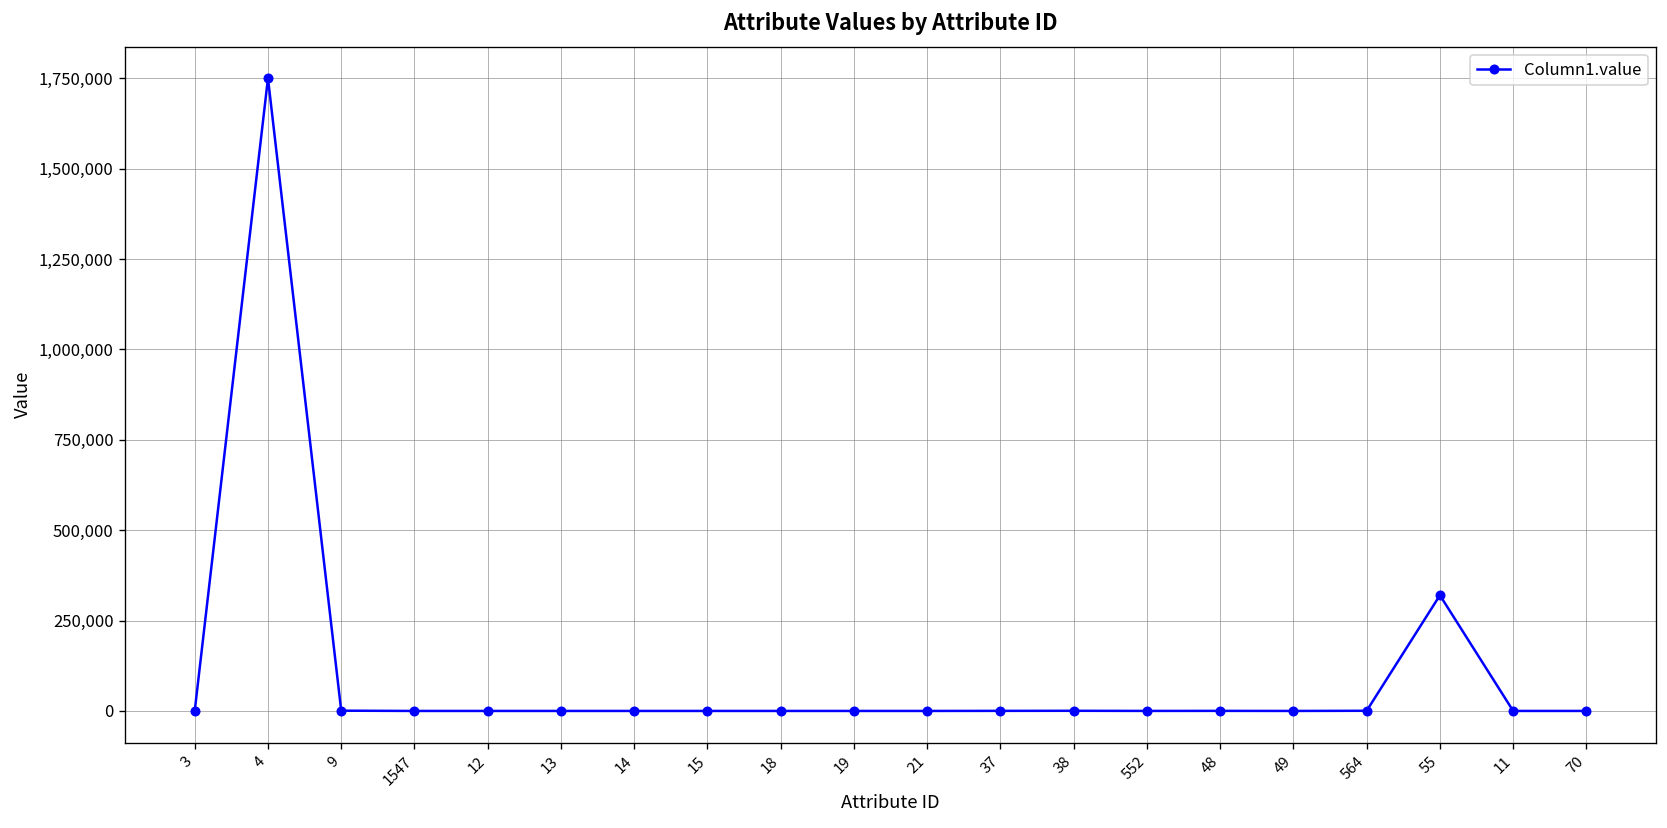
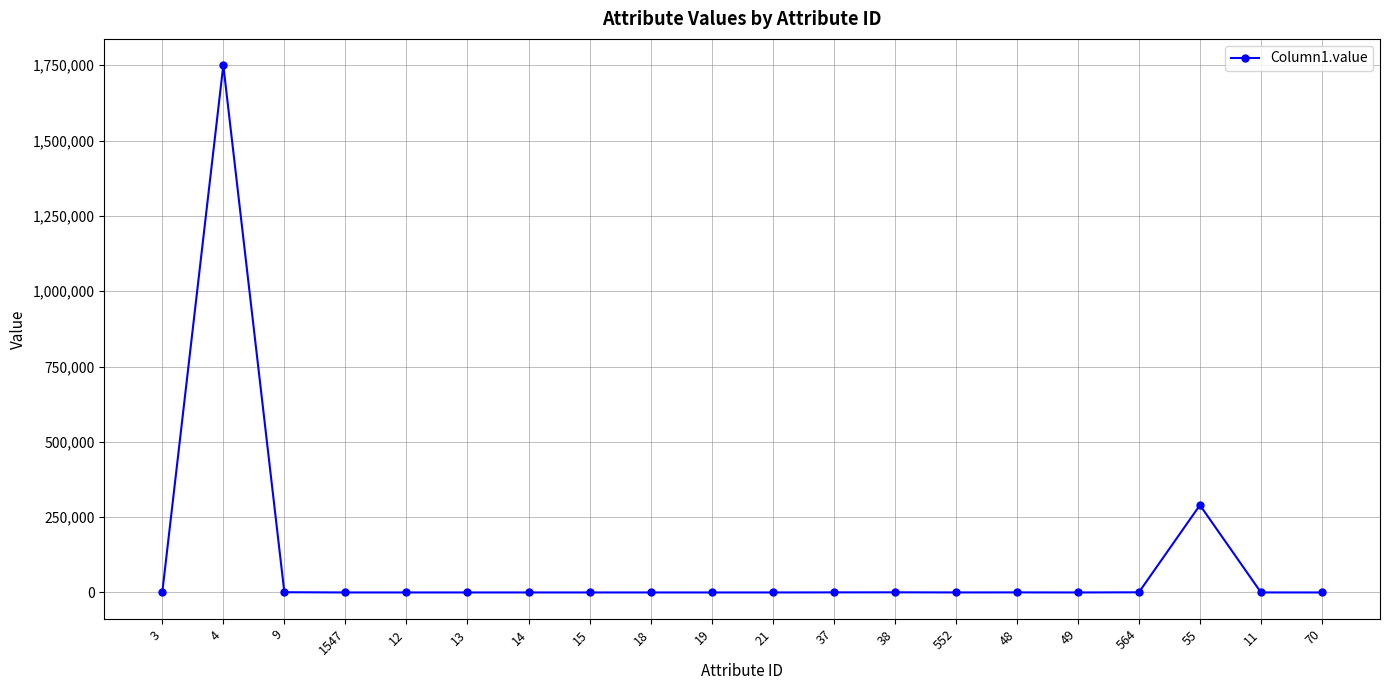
55: 320,000 -> 290,000
